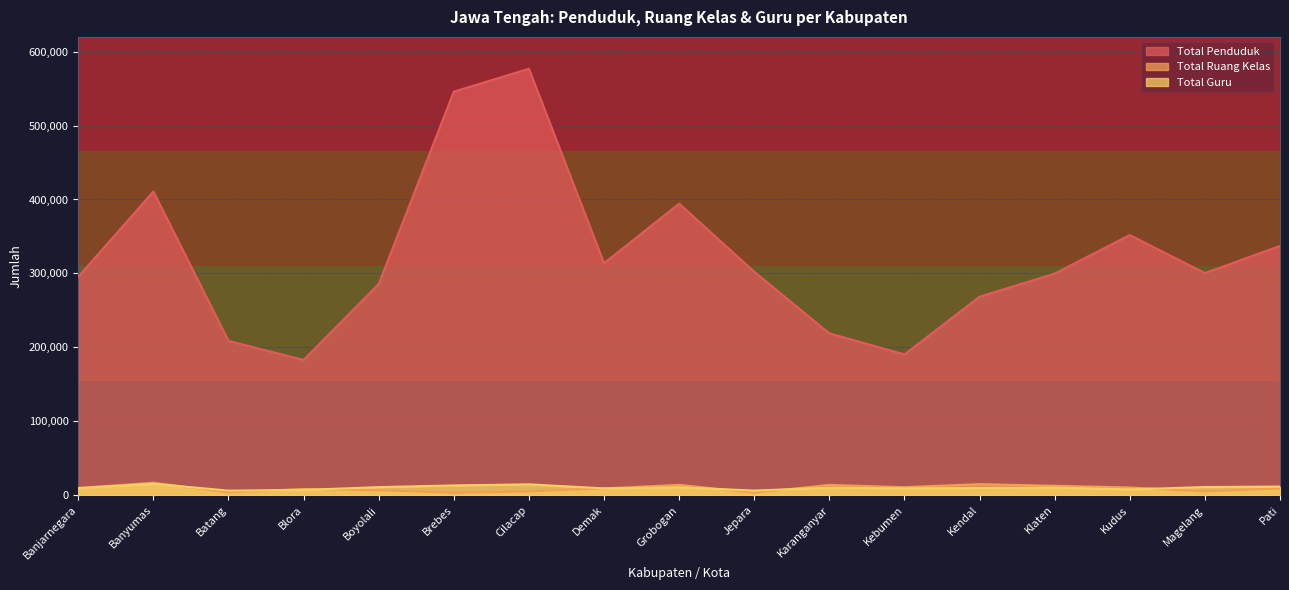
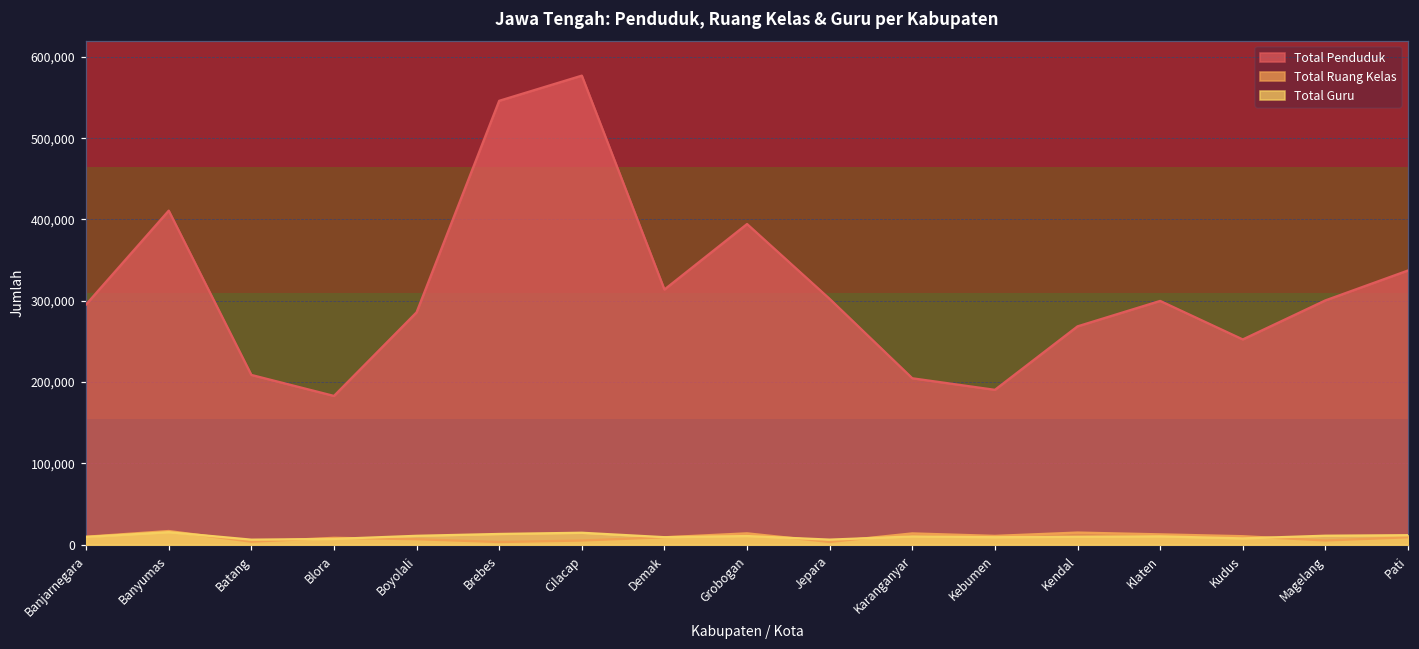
Total Penduduk, Karanganyar: 220,000 -> 200,000
Total Penduduk, Kudus: 350,000 -> 250,000
